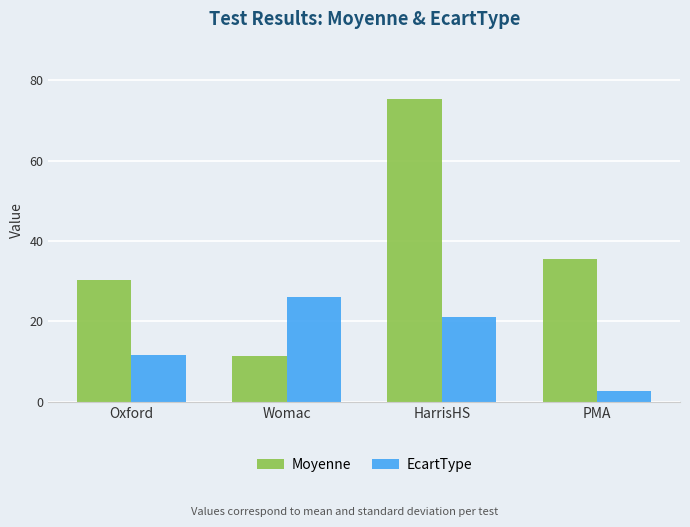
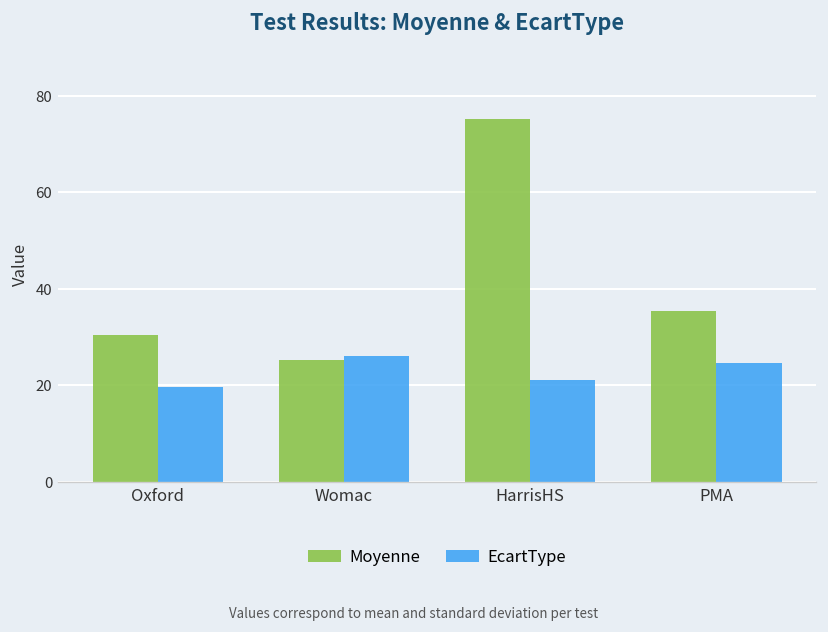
EcartType, Oxford: 12 -> 20
Moyenne, Womac: 11 -> 25
EcartType, PMA: 3 -> 25
